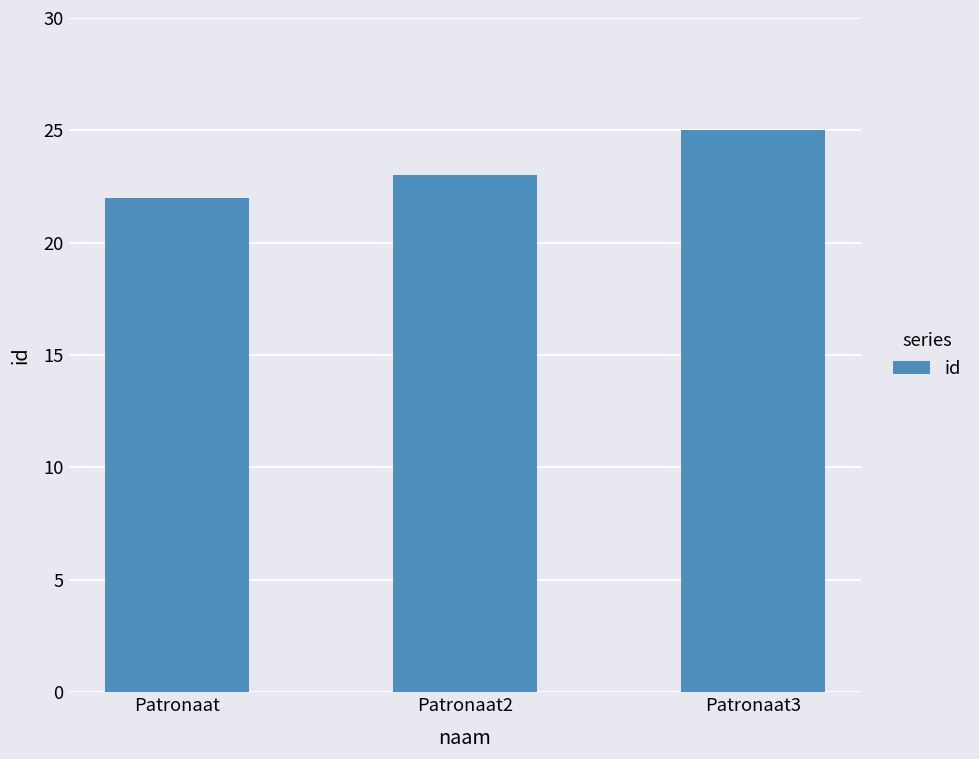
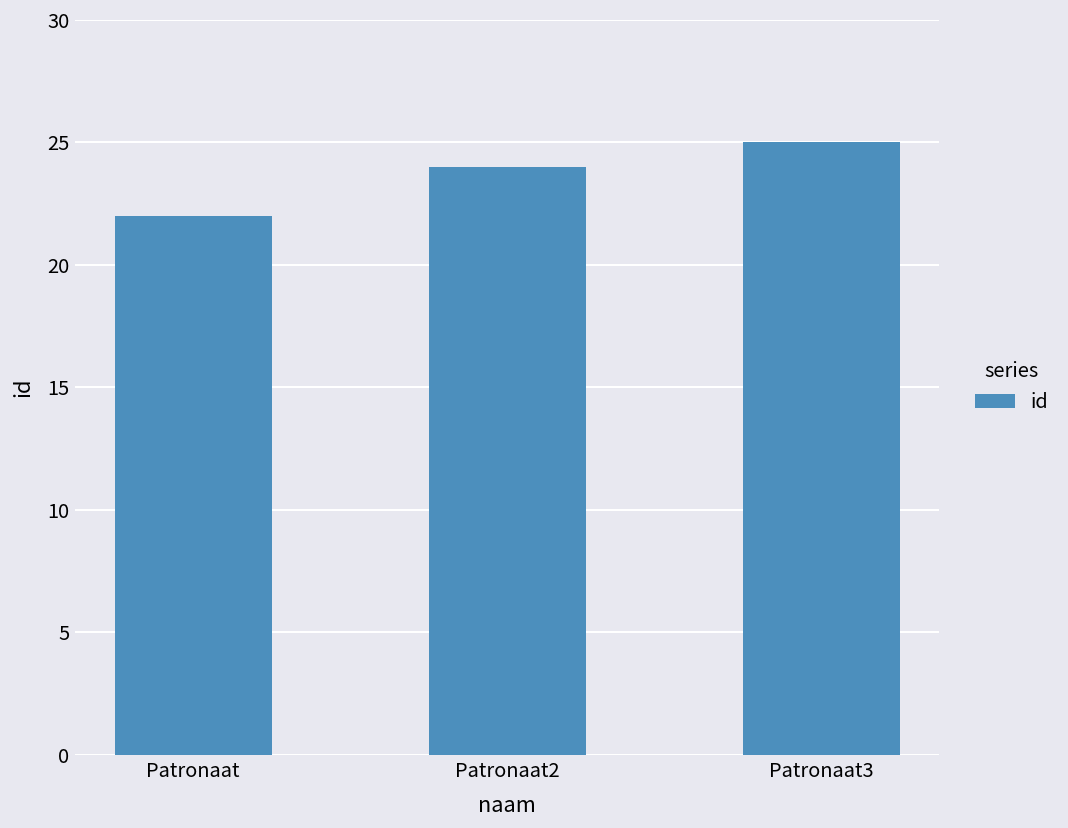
Patronaat2: 23 -> 24
